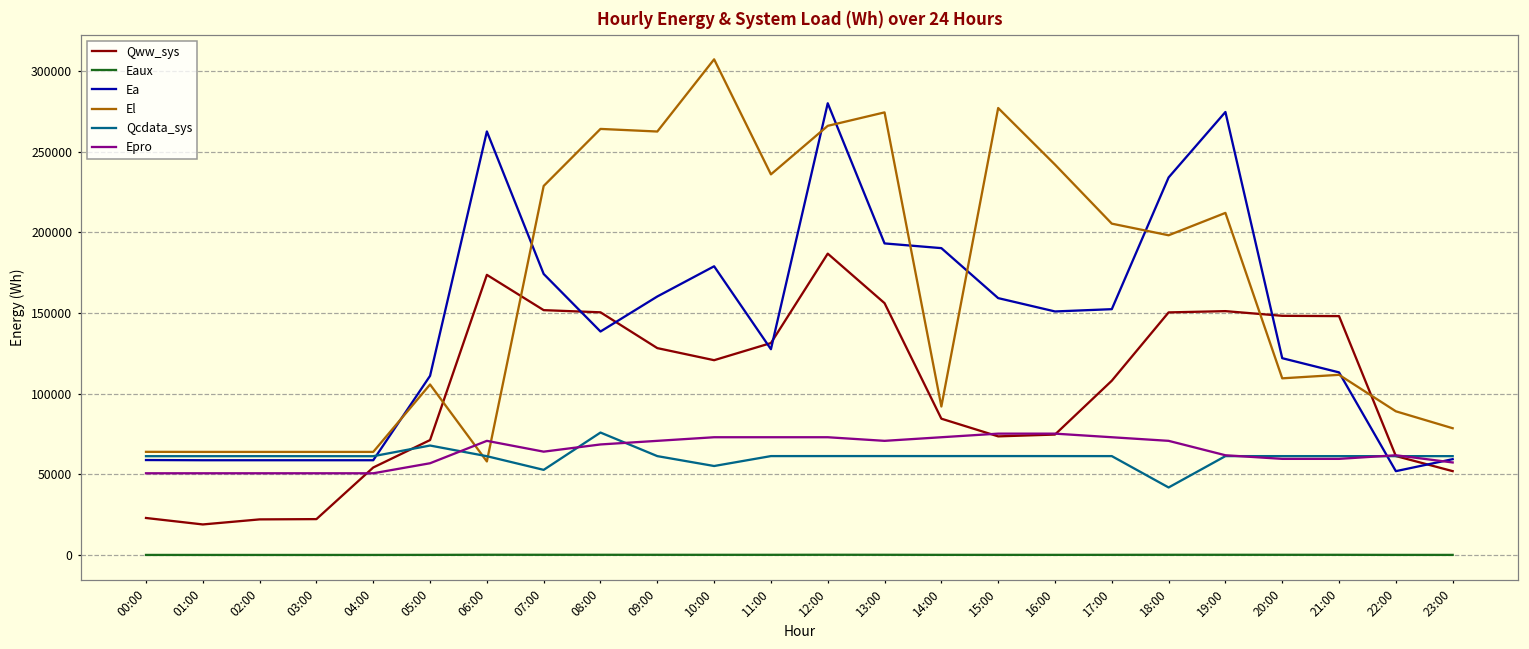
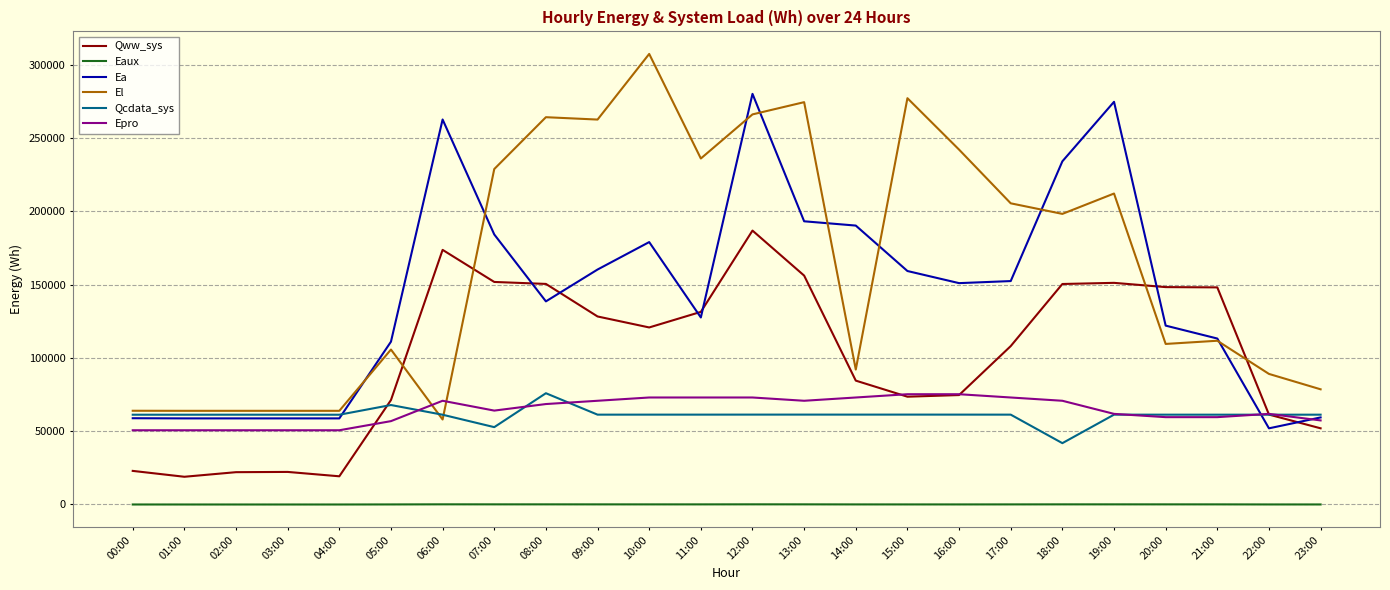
Qww_sys, 04:00: 54000 -> 19000
Ea, 07:00: 174000 -> 184000
Qcdata_sys, 10:00: 55000 -> 61000
